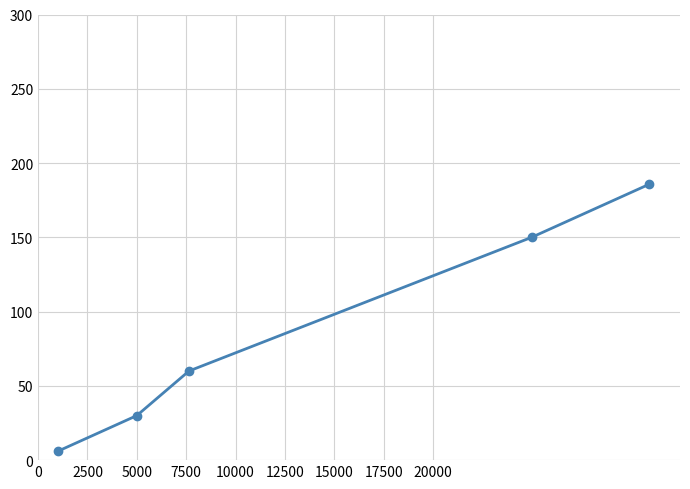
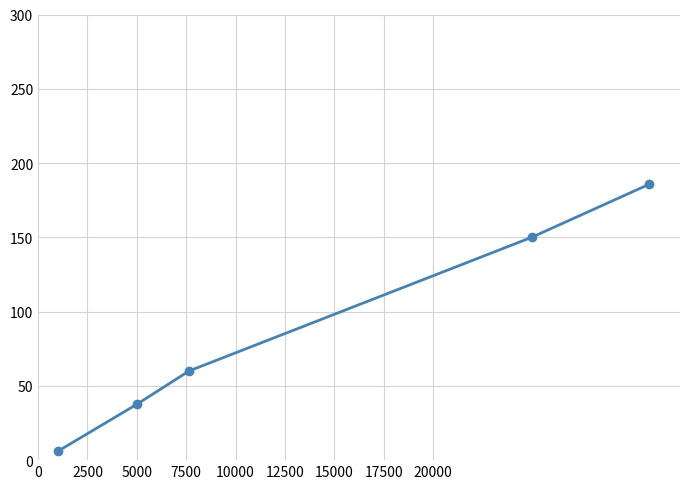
5000: 30 -> 38
